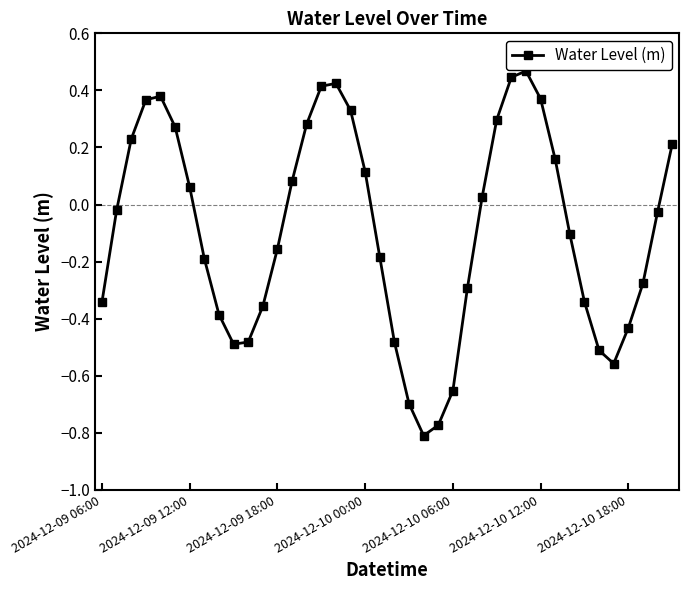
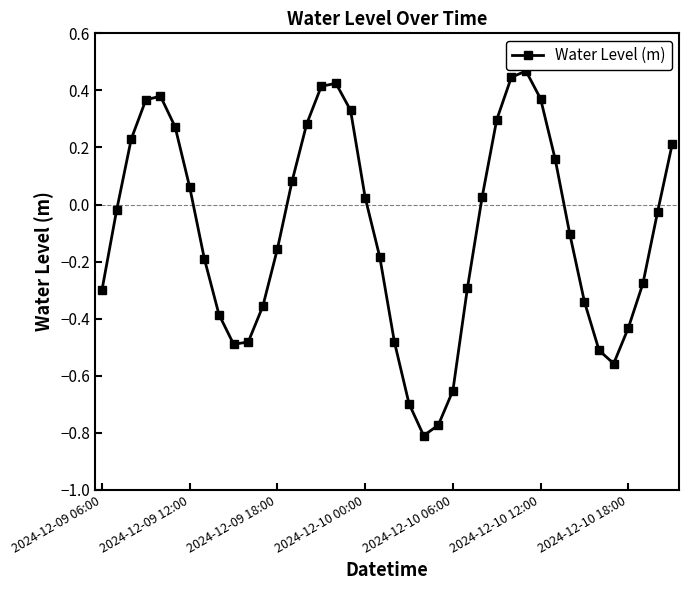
2024-12-09 06:00: -0.34 -> -0.30
2024-12-10 00:00: 0.12 -> 0.02
